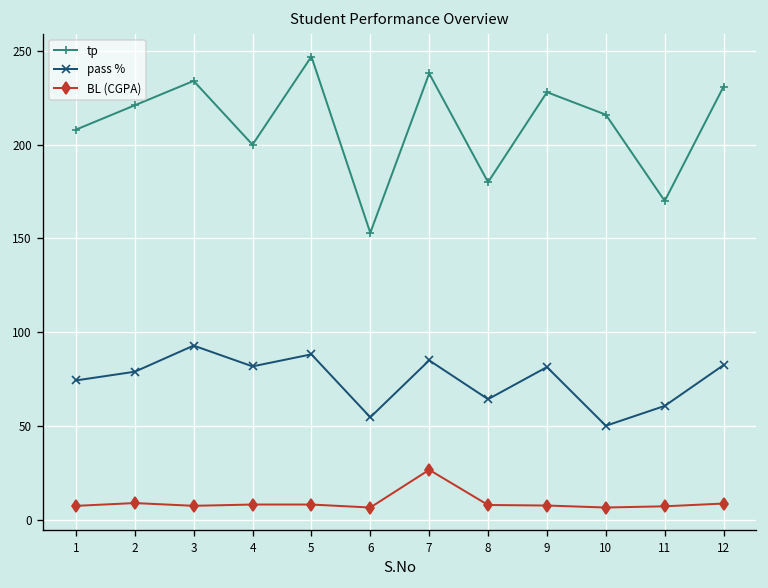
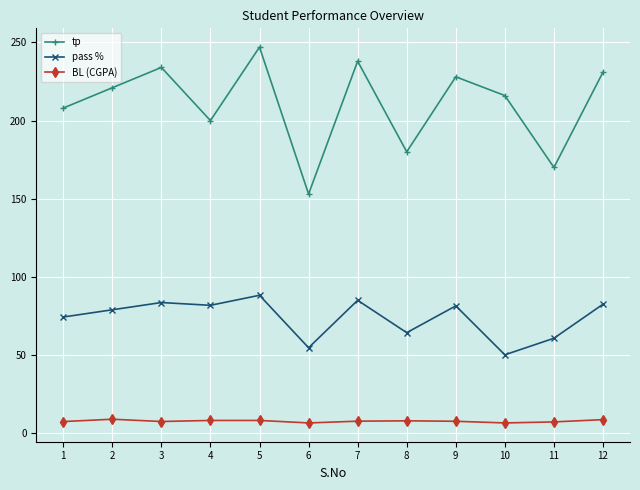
pass %, 3: 93 -> 84
BL (CGPA), 7: 27 -> 8
